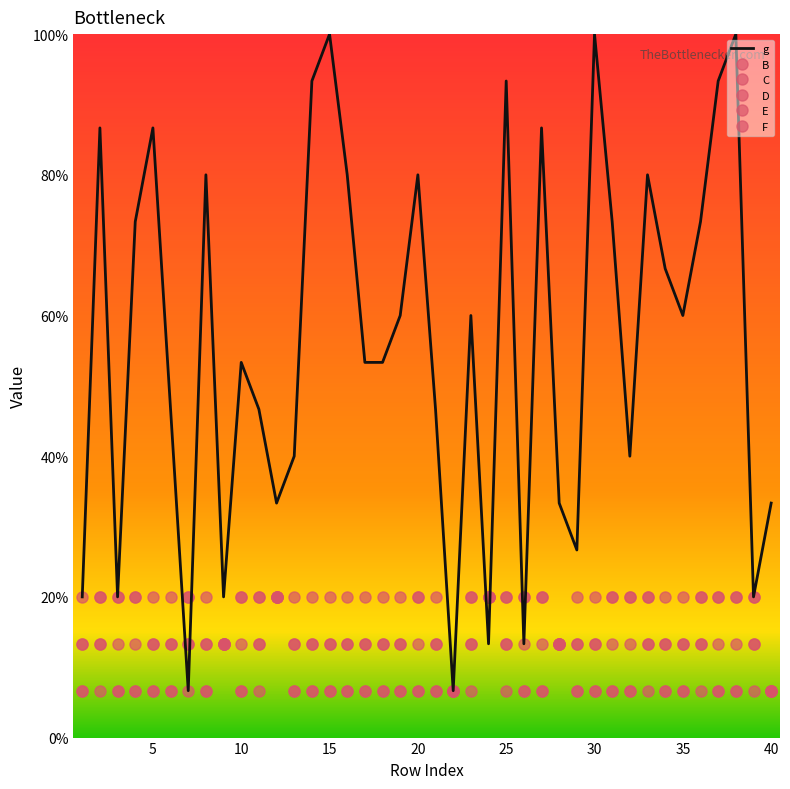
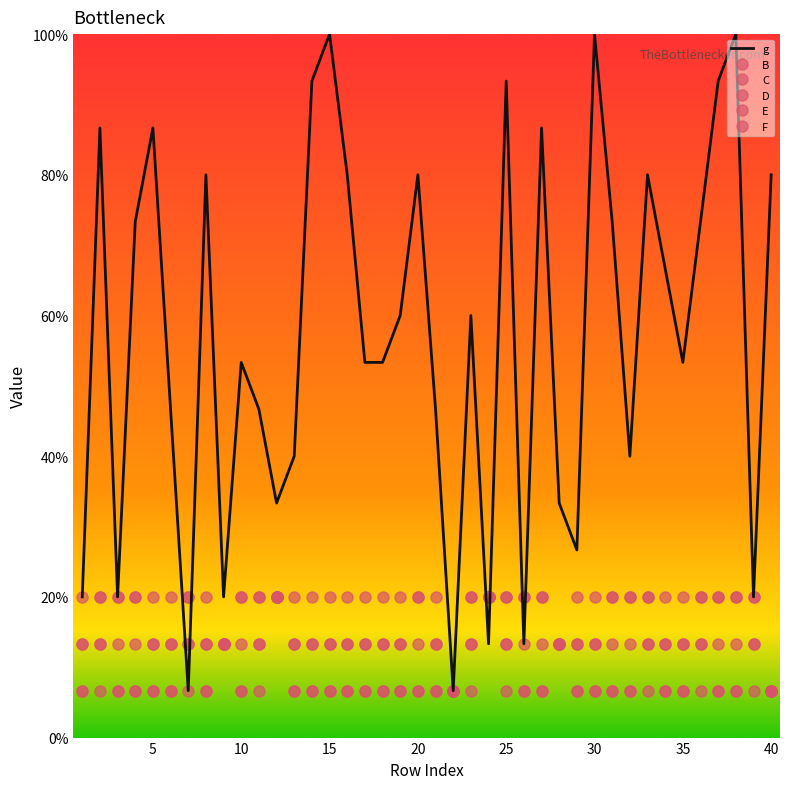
g, 35: 60% -> 53%
g, 40: 33% -> 80%
